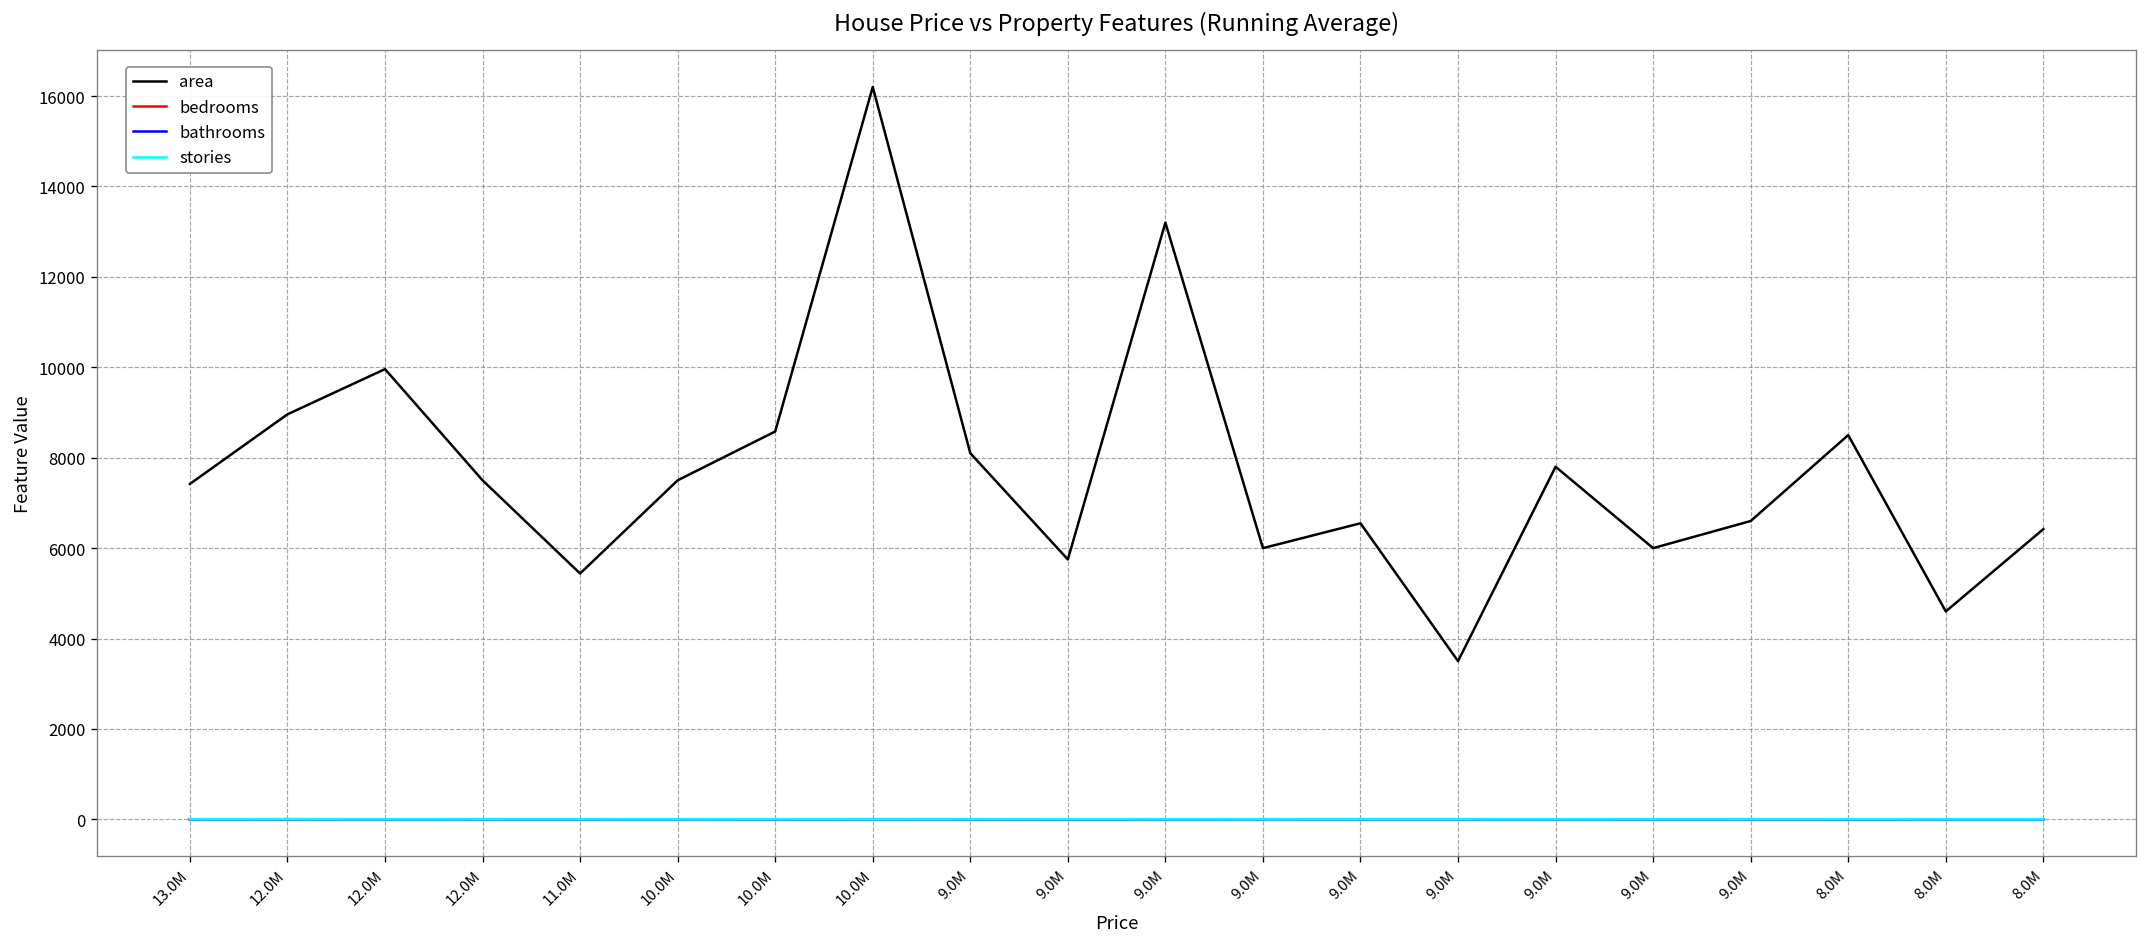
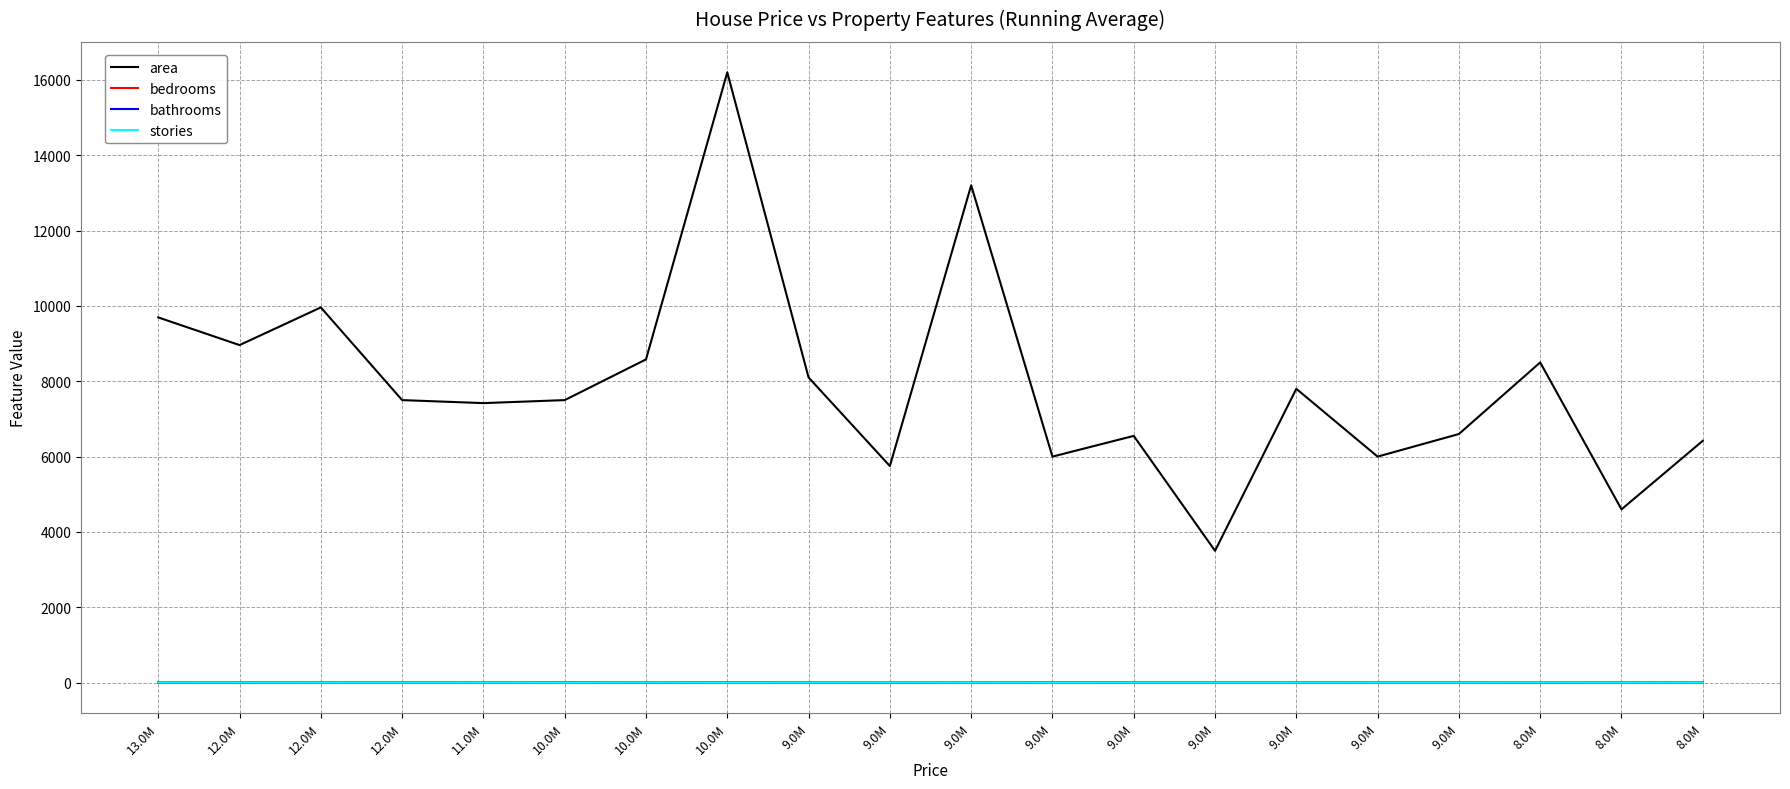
area, 13.0M: 7400 -> 9700
area, 11.0M: 5400 -> 7400
